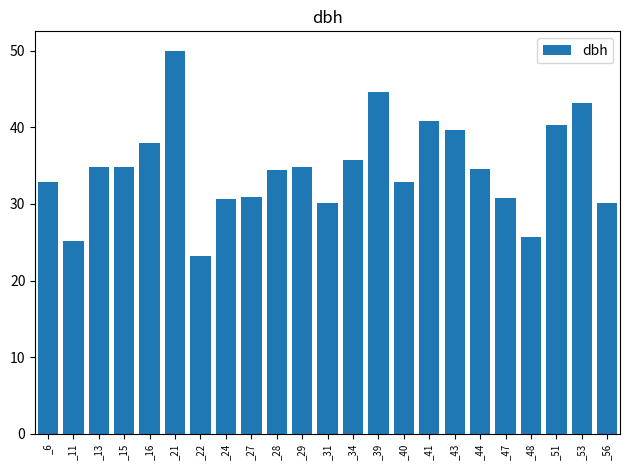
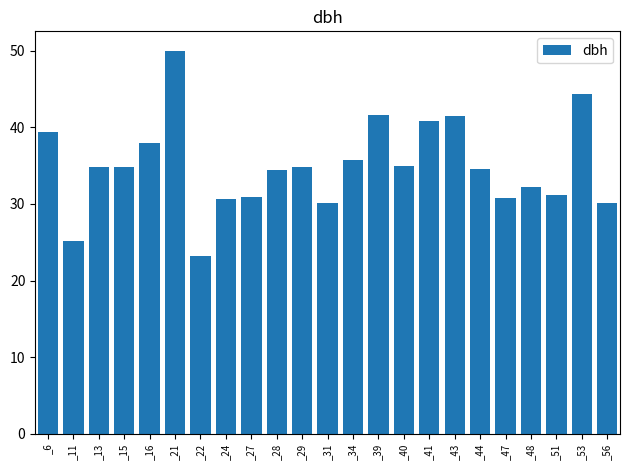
_6: 33 -> 39
_39: 45 -> 42
_40: 33 -> 35
_43: 40 -> 42
_48: 26 -> 32
_51: 40 -> 31
_53: 43 -> 44
